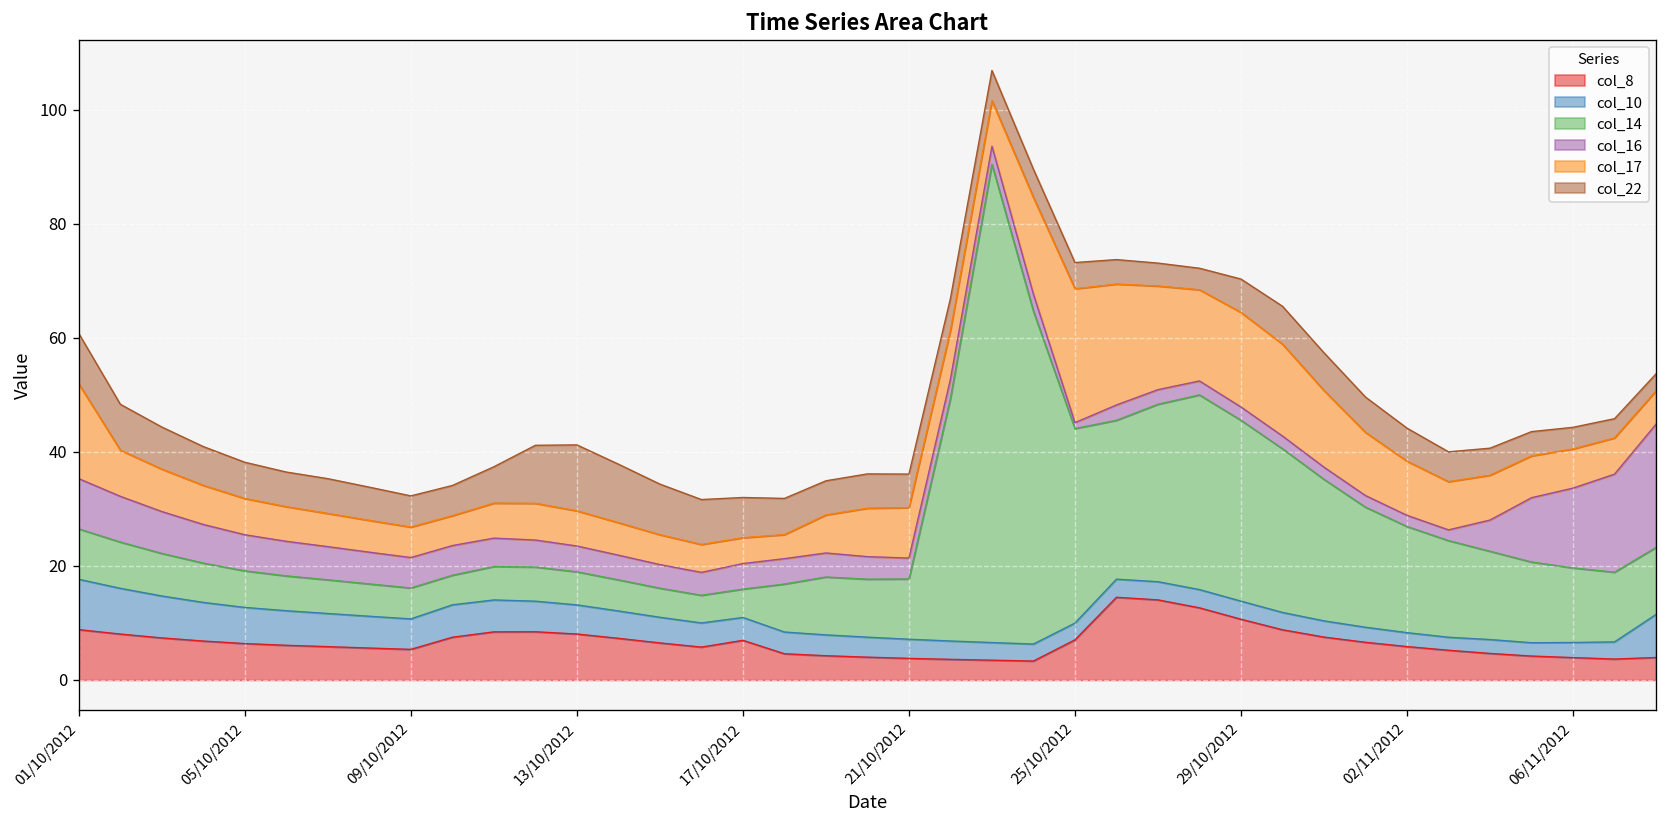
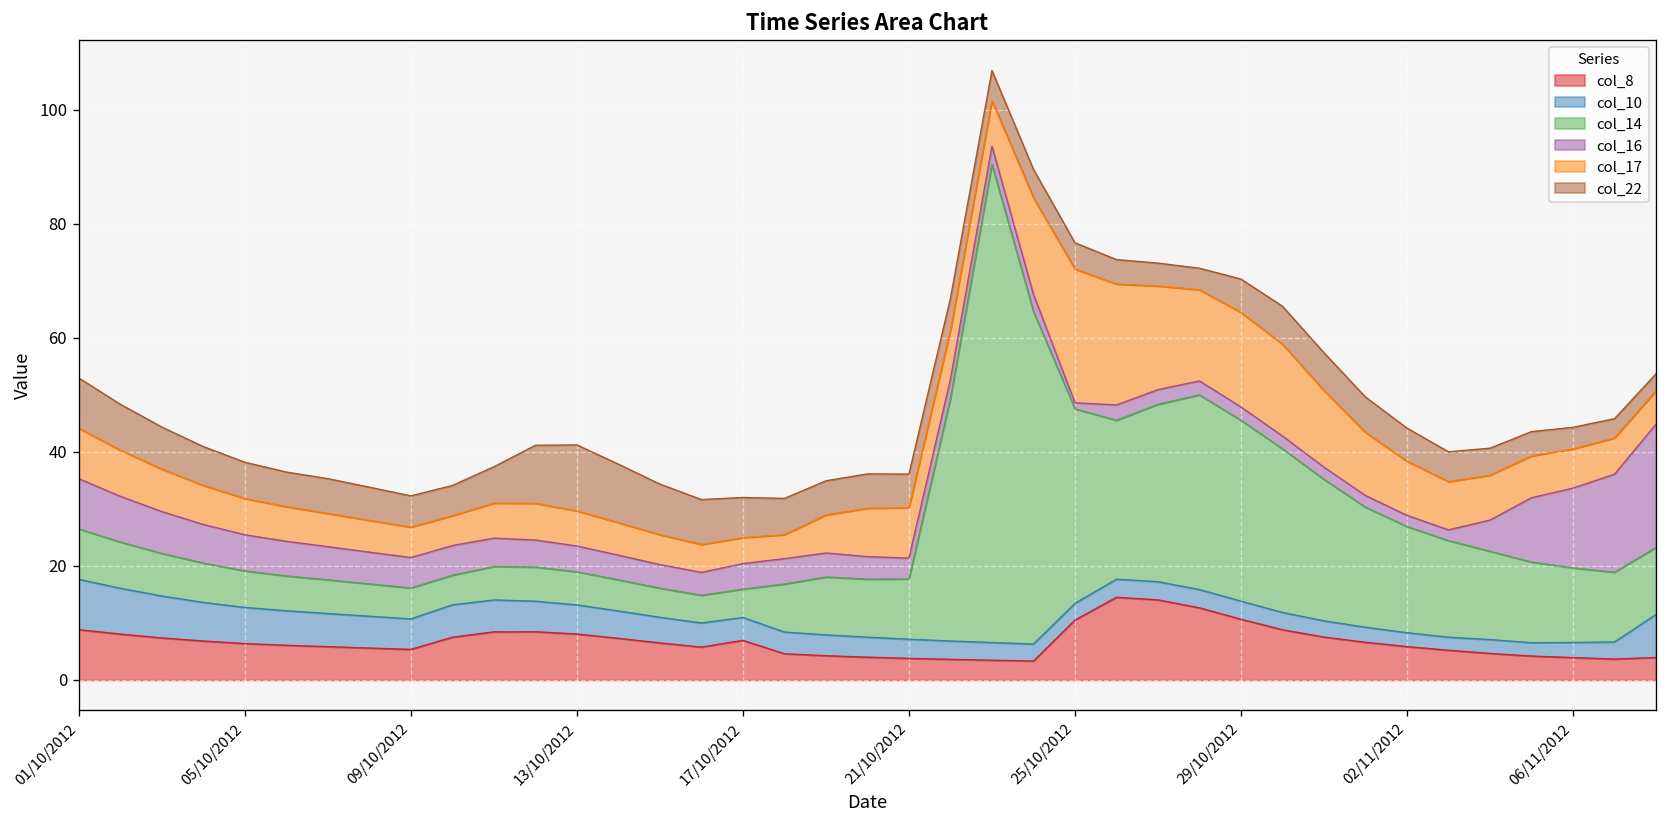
col_17, 01/10/2012: 17 -> 9
col_8, 25/10/2012: 7 -> 11
